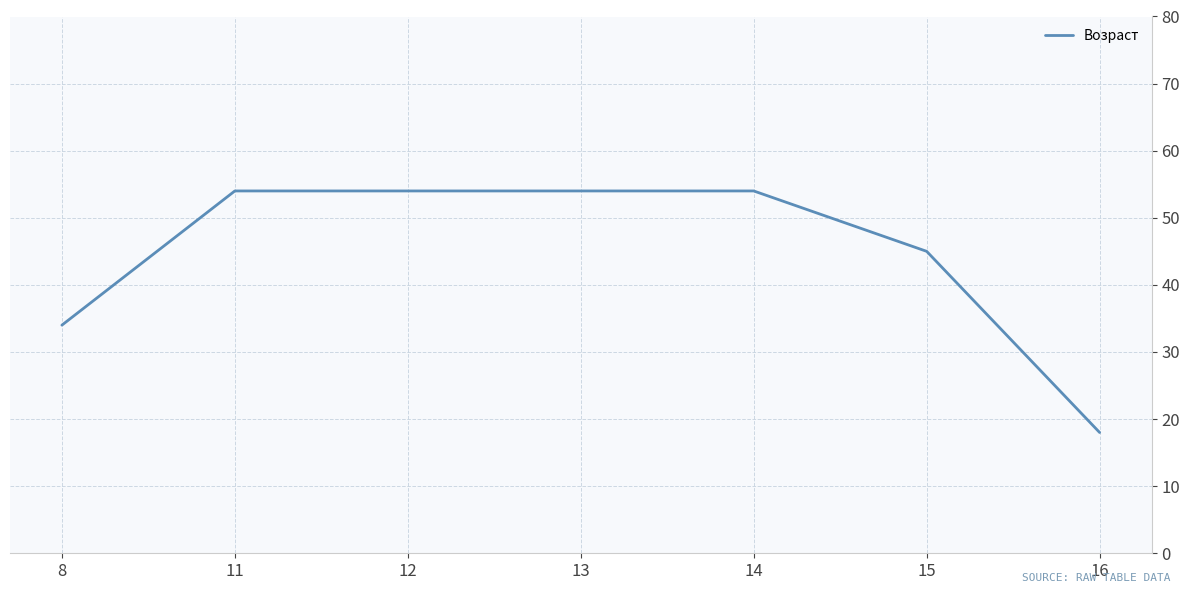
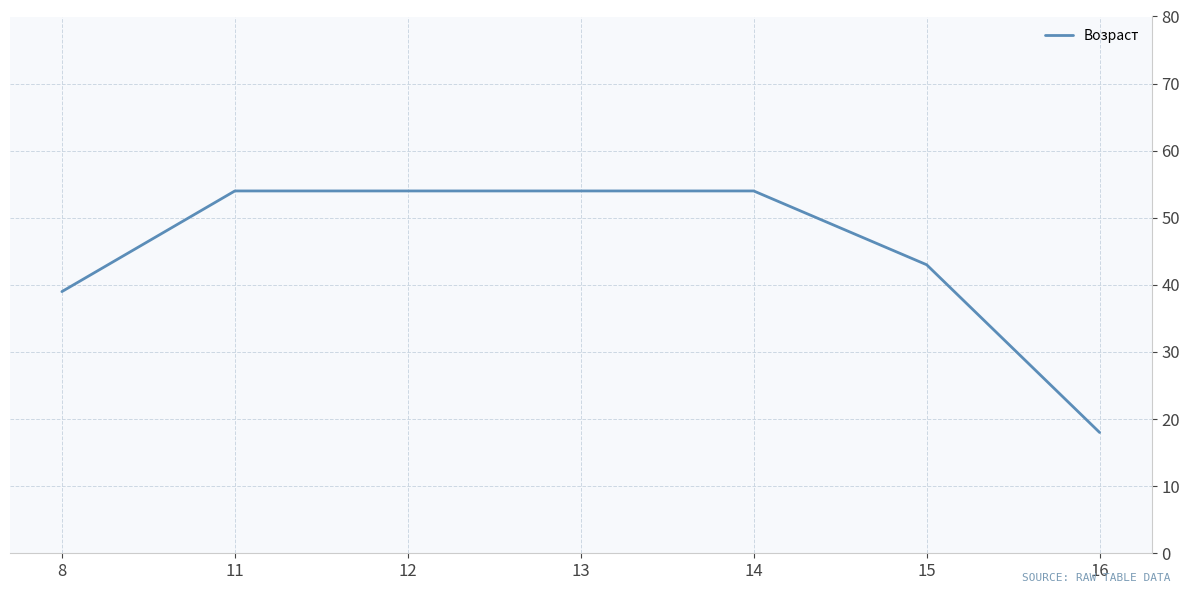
8: 34 -> 39
15: 45 -> 43
